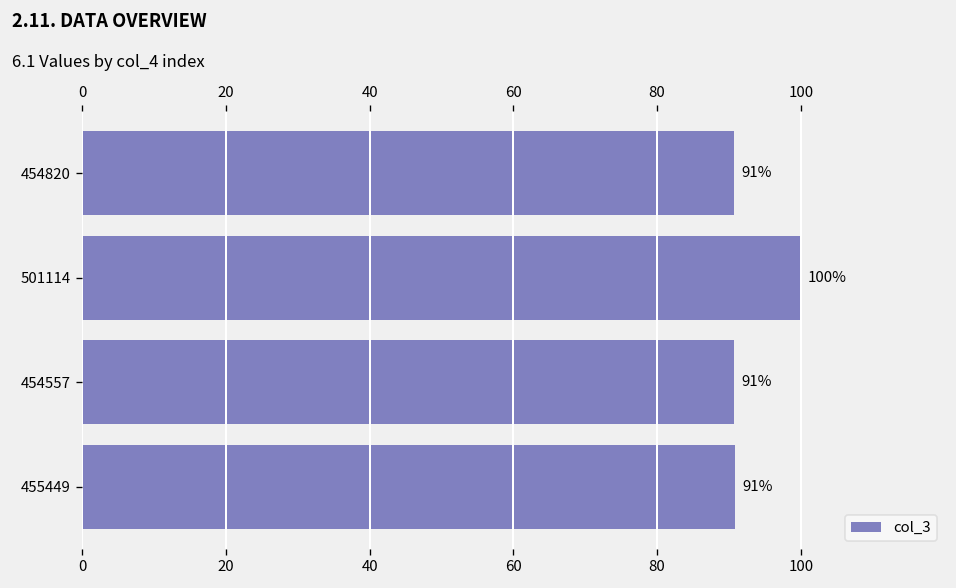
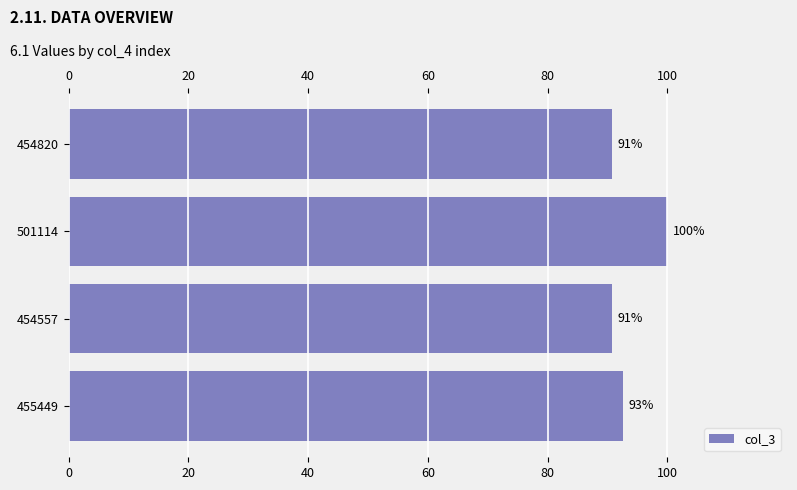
455449: 91% -> 93%
